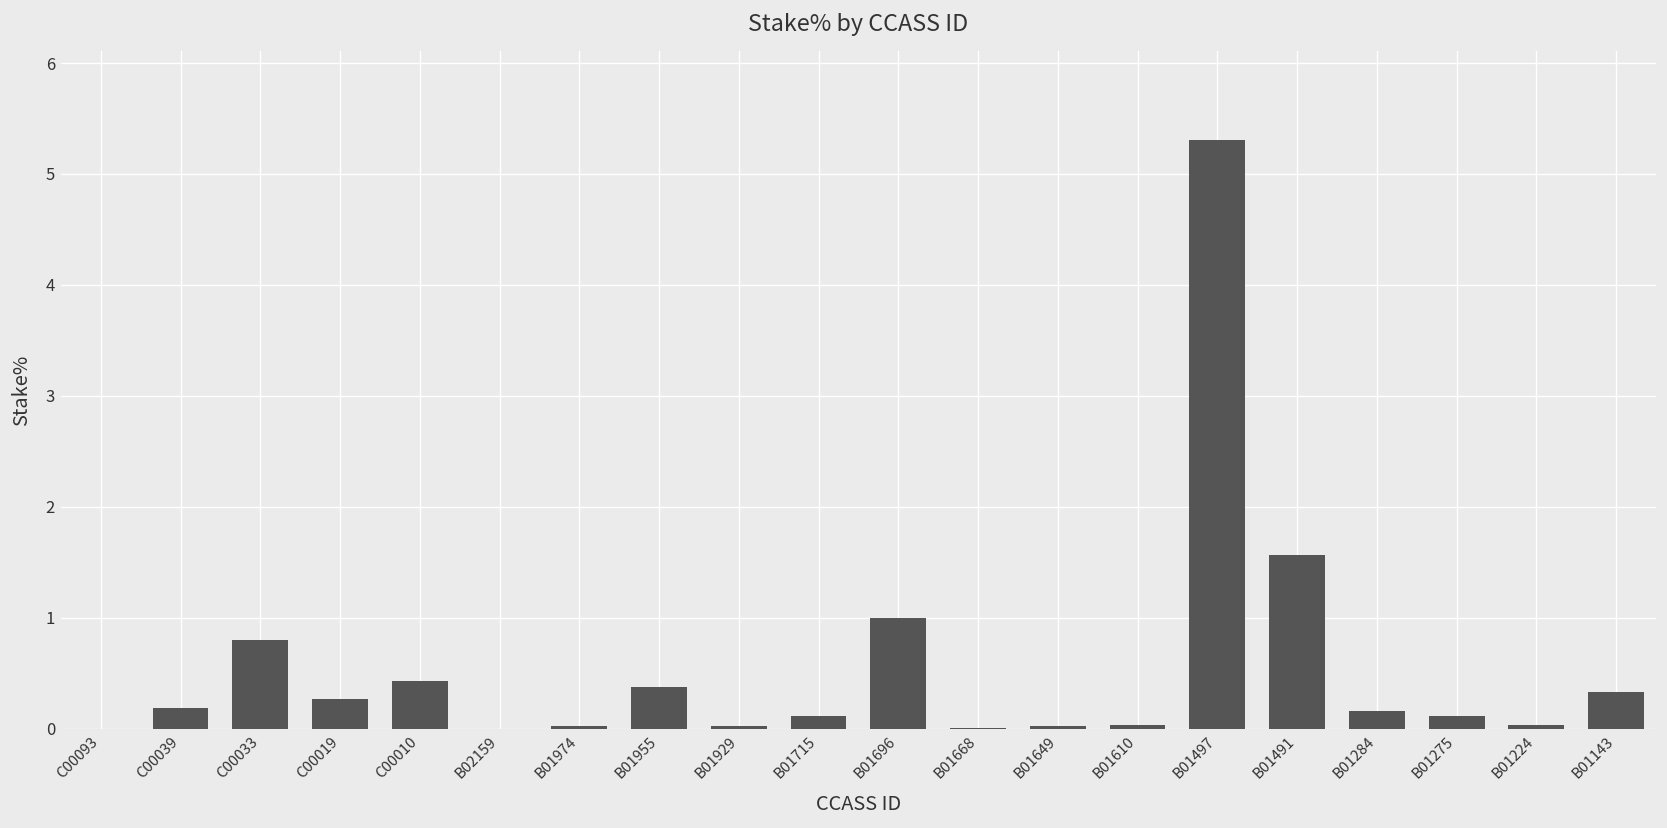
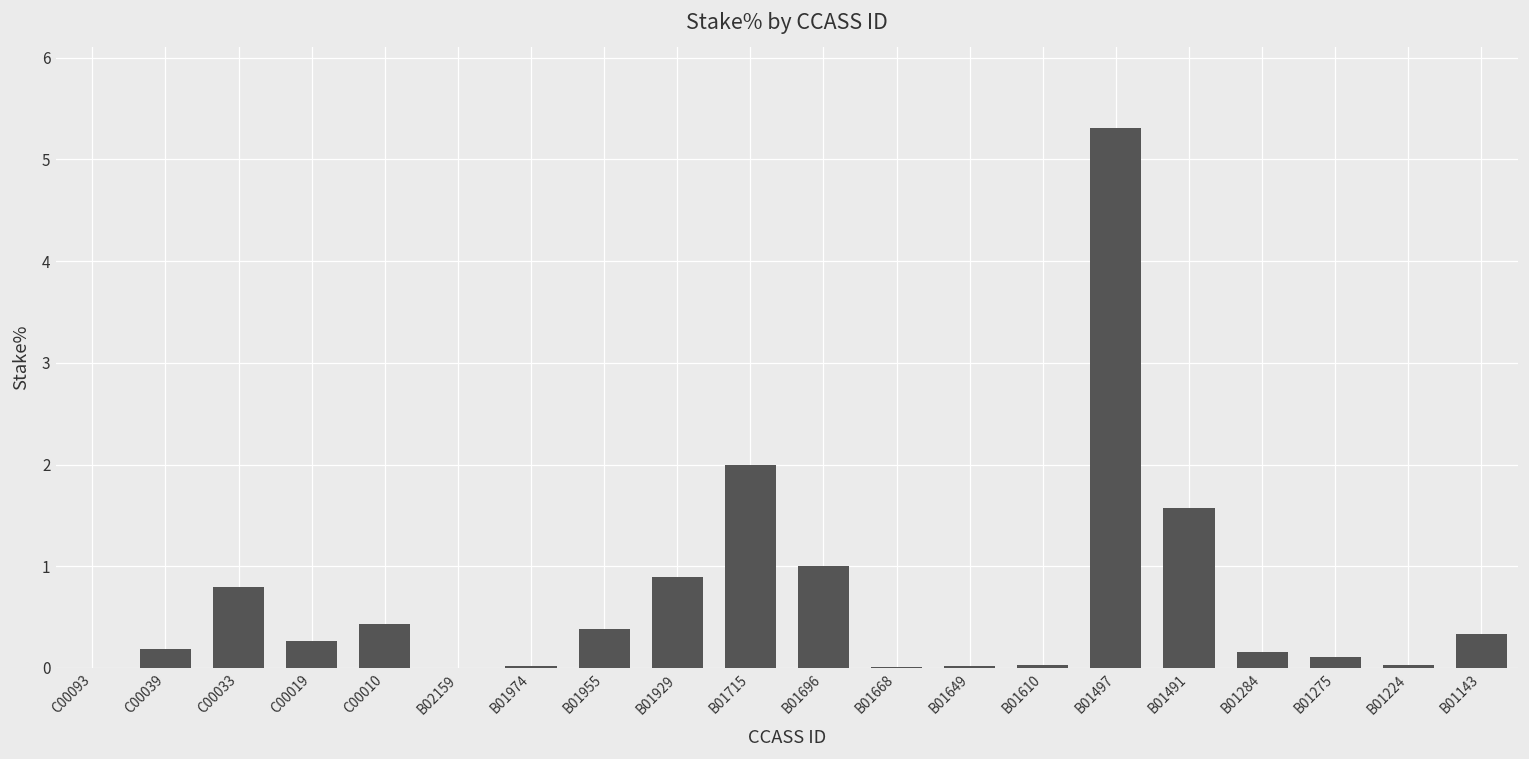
B01929: 0.0 -> 0.9
B01715: 0.1 -> 2.0
